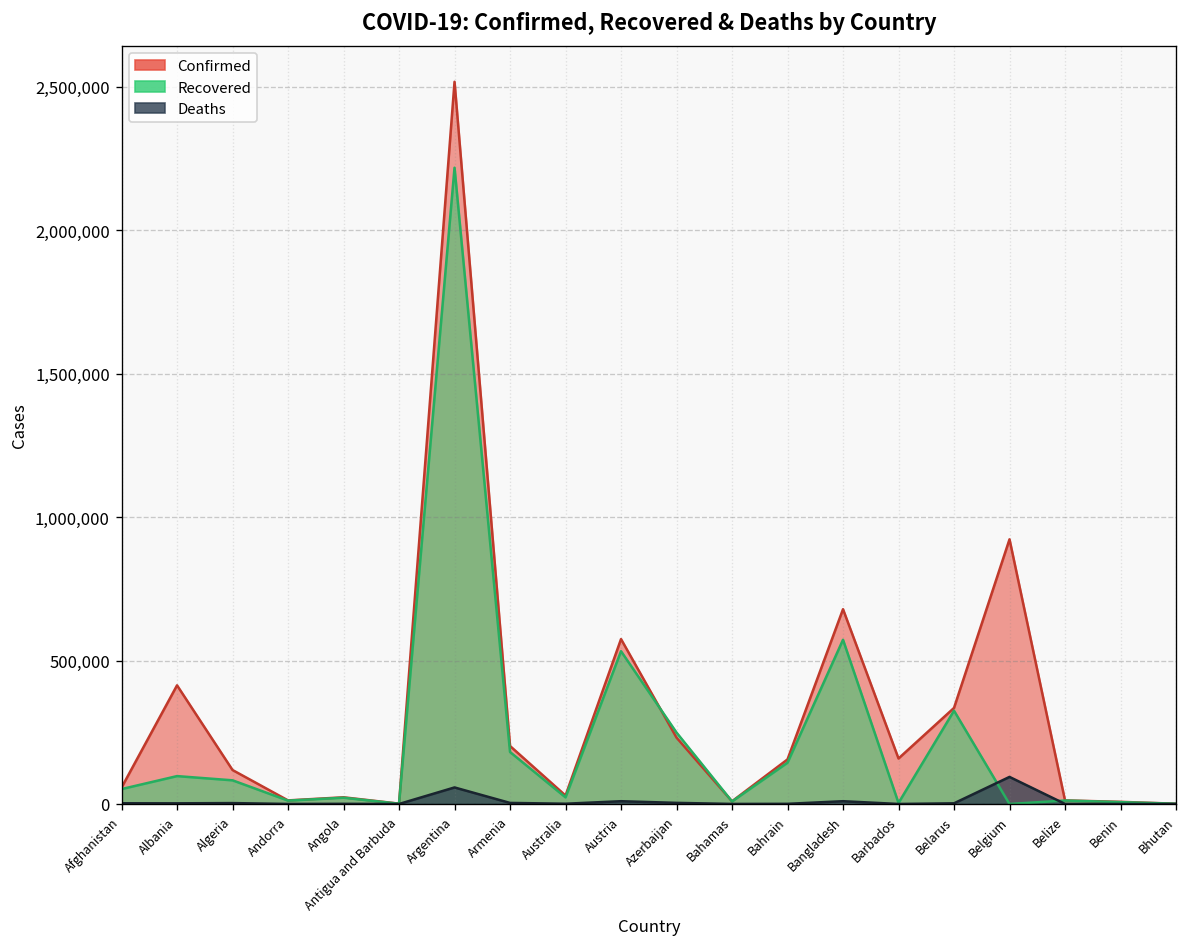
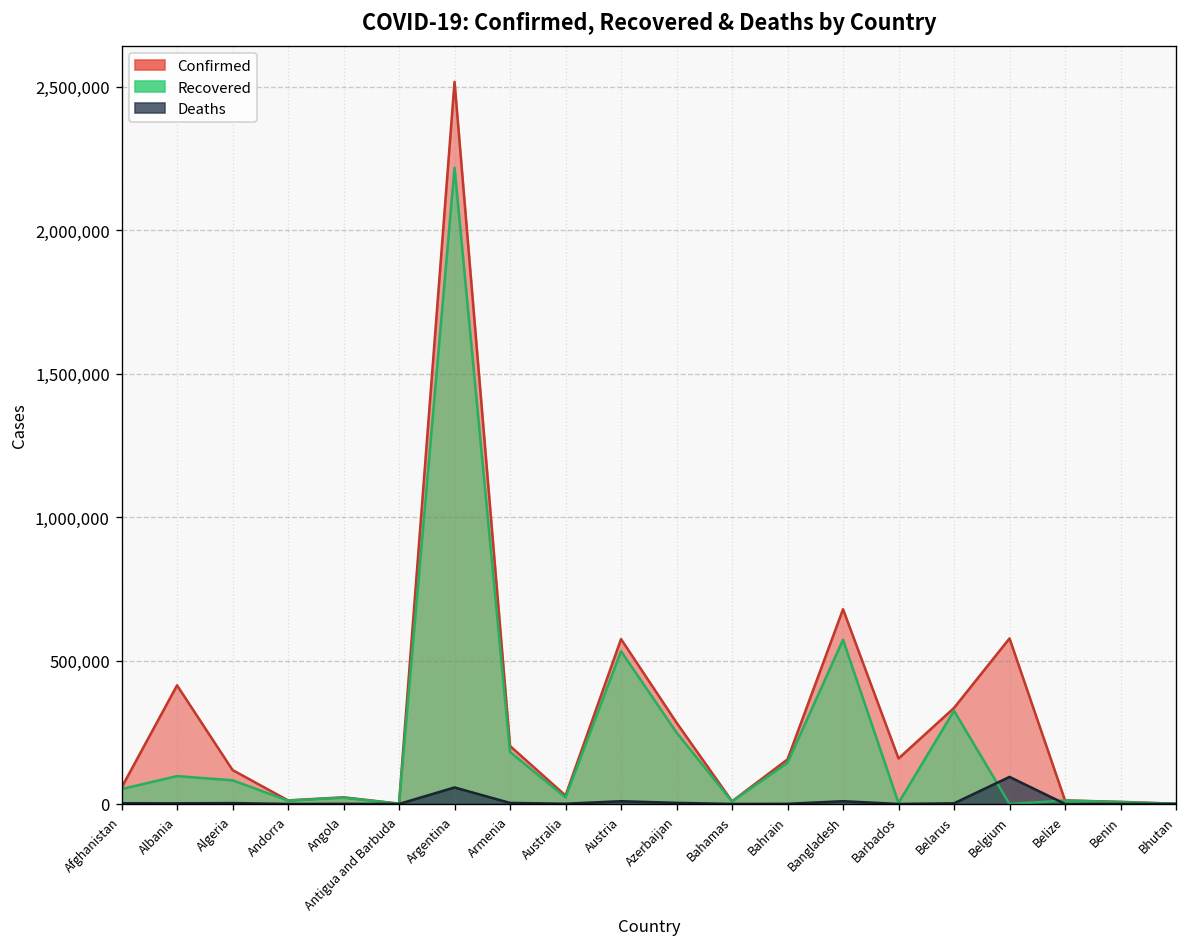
Confirmed, Azerbaijan: 230,000 -> 280,000
Confirmed, Belgium: 920,000 -> 580,000
